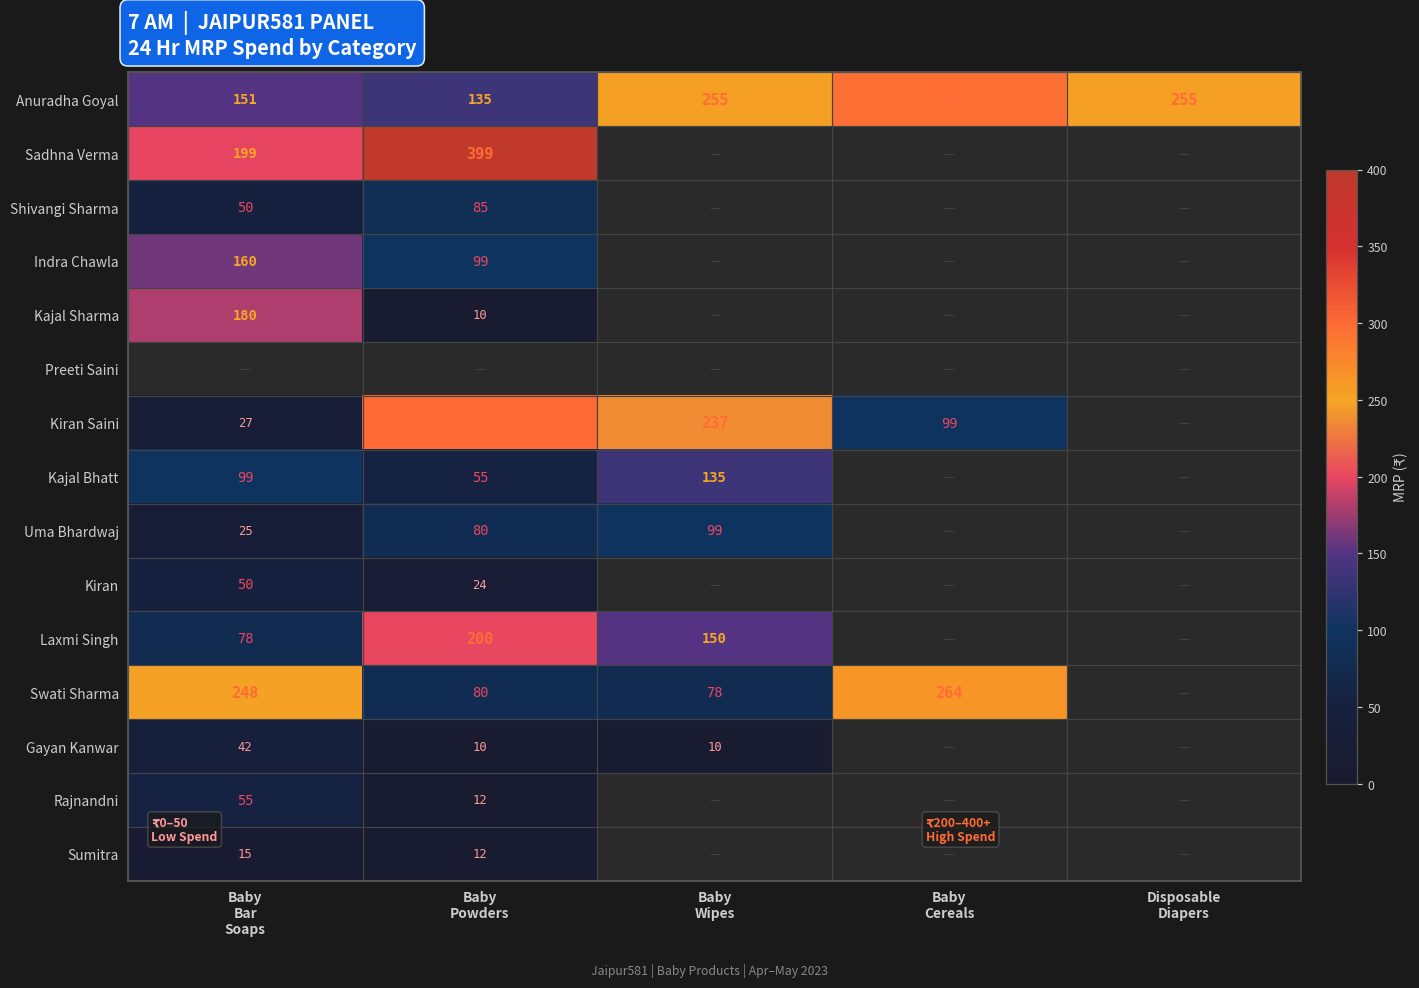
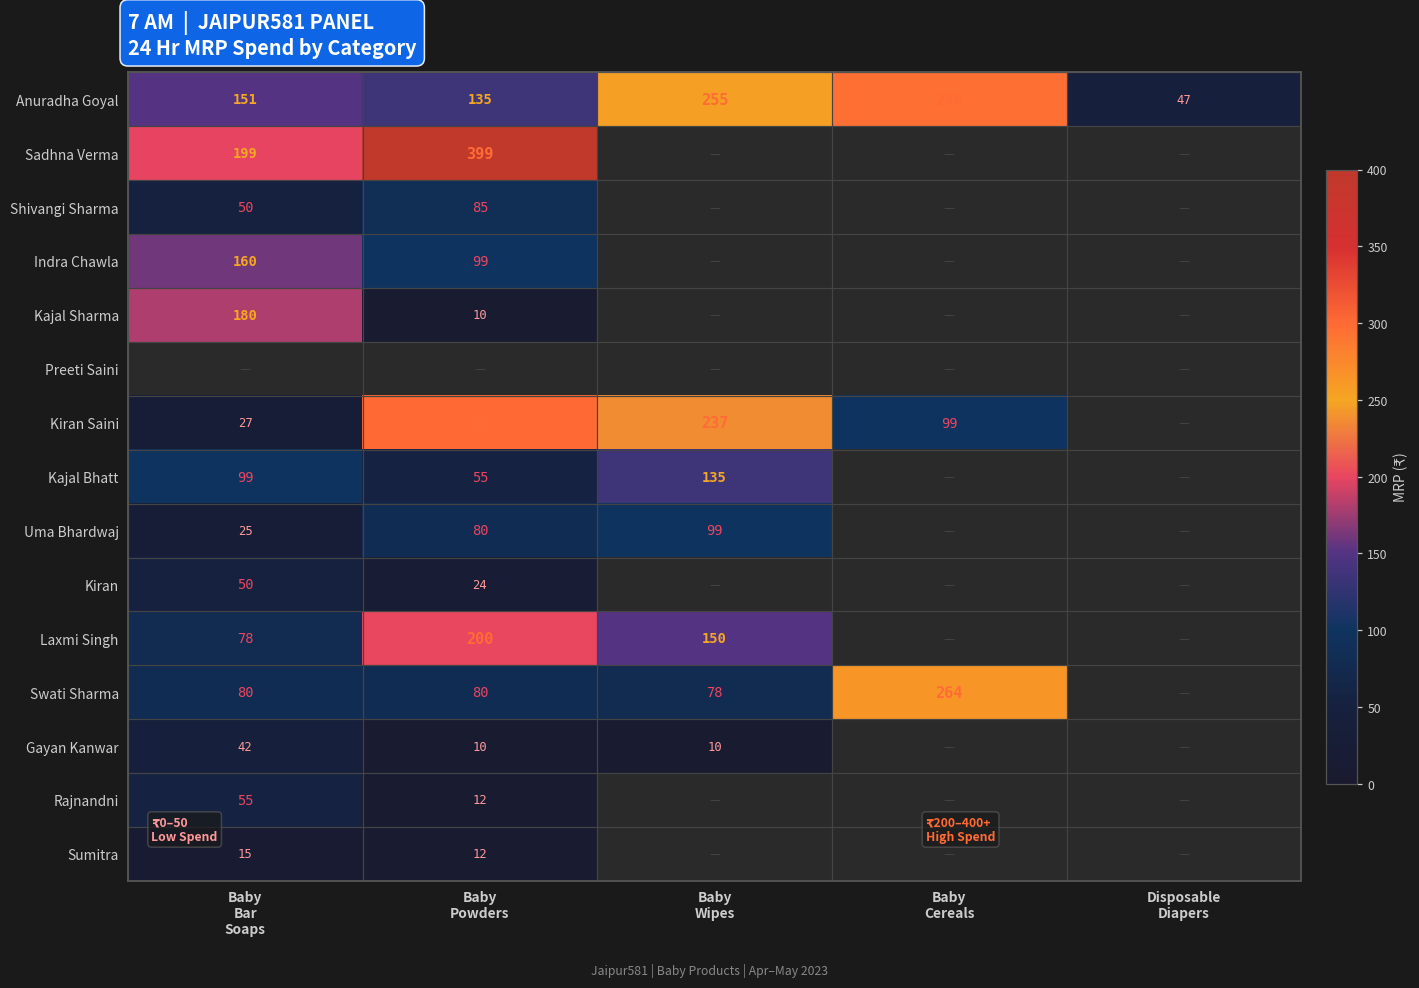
Anuradha Goyal, Disposable Diapers: 255 -> 47
Swati Sharma, Baby Bar Soaps: 248 -> 80
